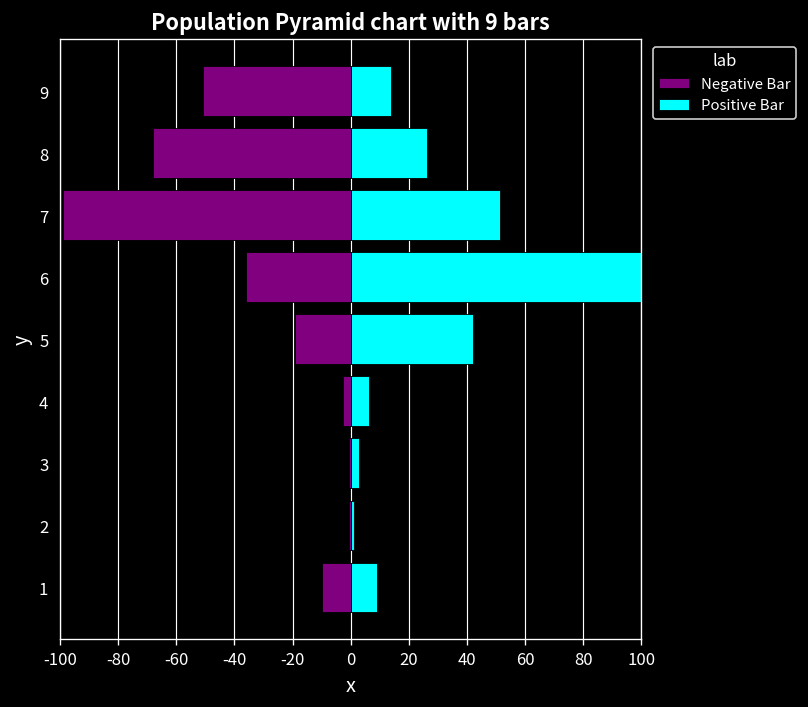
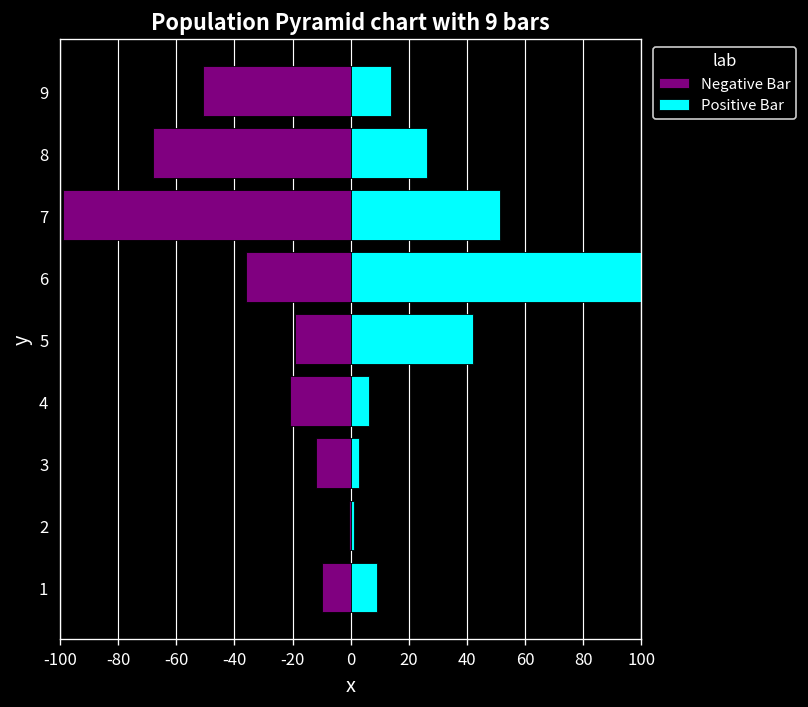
Negative Bar, 4: -3 -> -21
Negative Bar, 3: -1 -> -12
